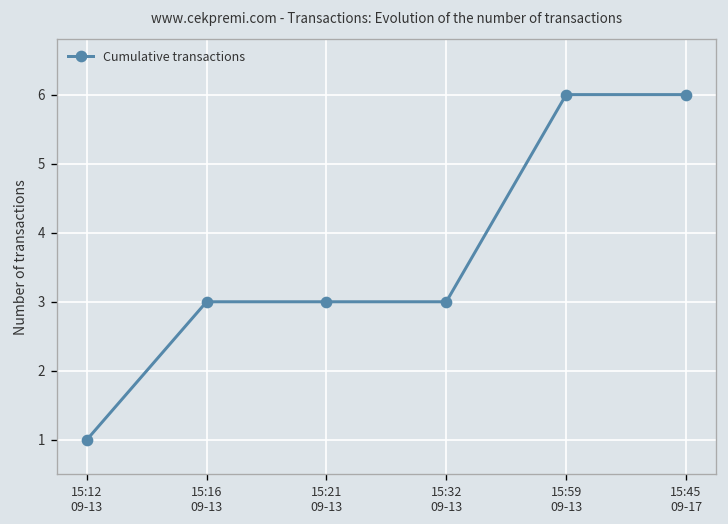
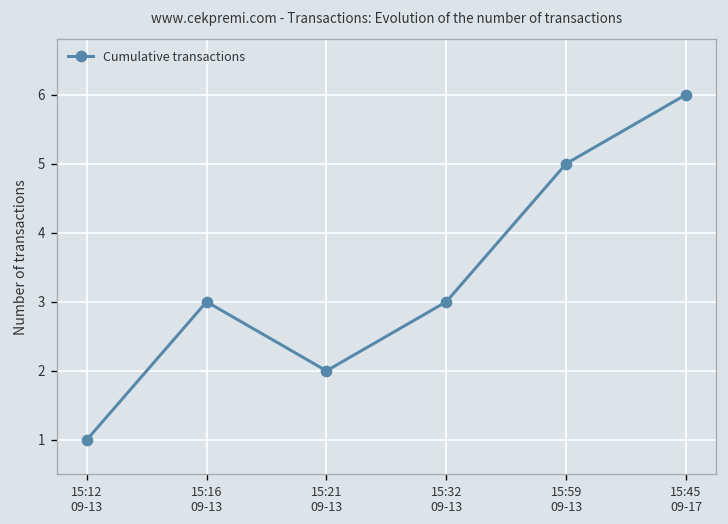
15:21 09-13: 3 -> 2
15:59 09-13: 6 -> 5
